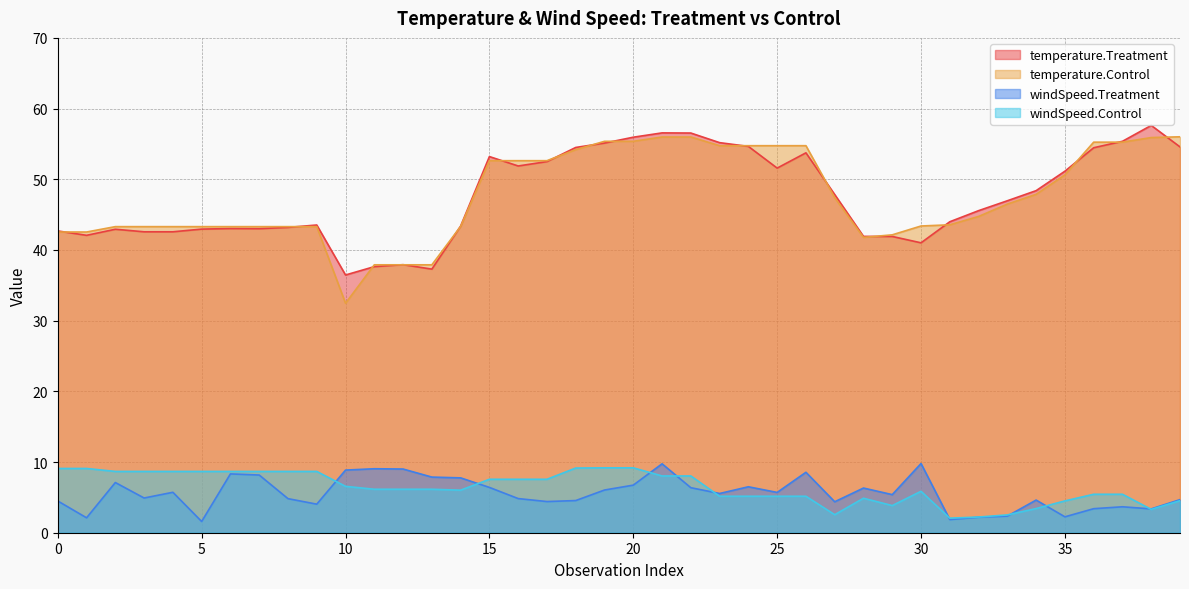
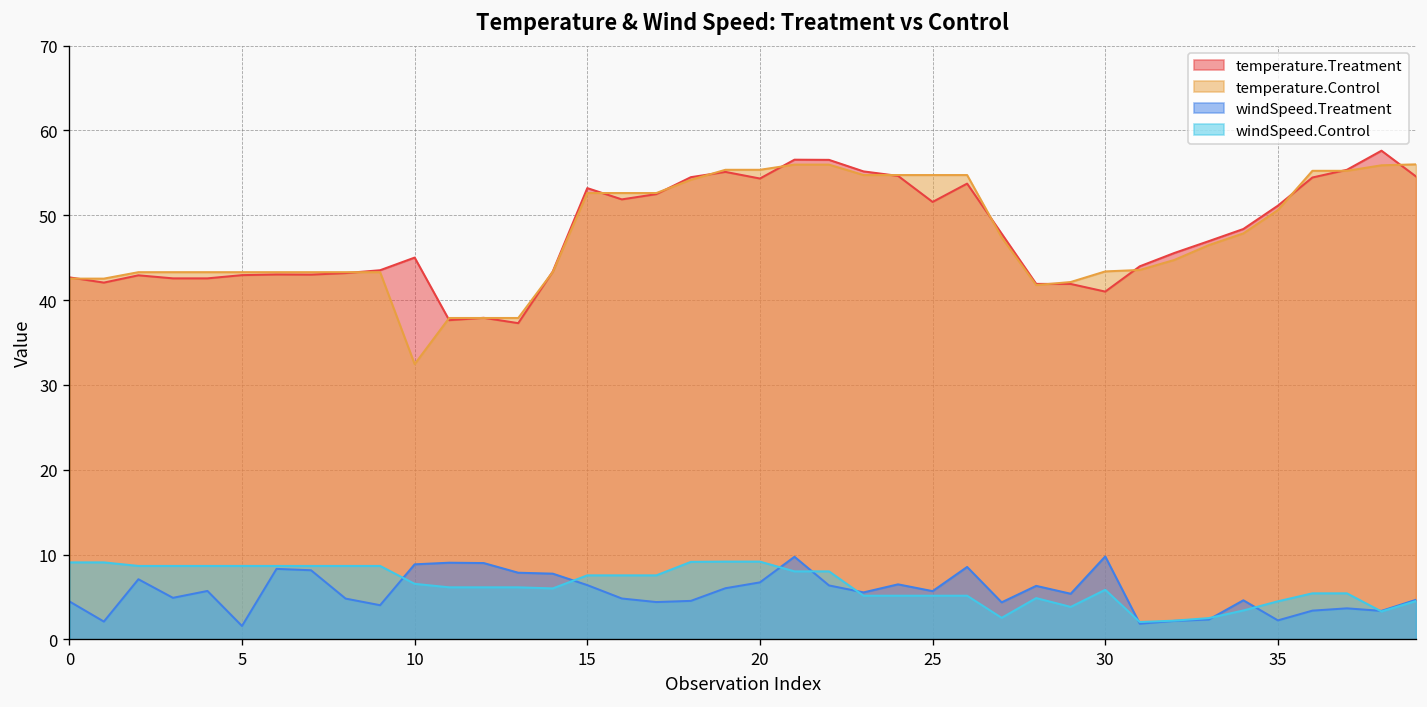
temperature.Treatment, 10: 36 -> 45
temperature.Treatment, 20: 56 -> 54
